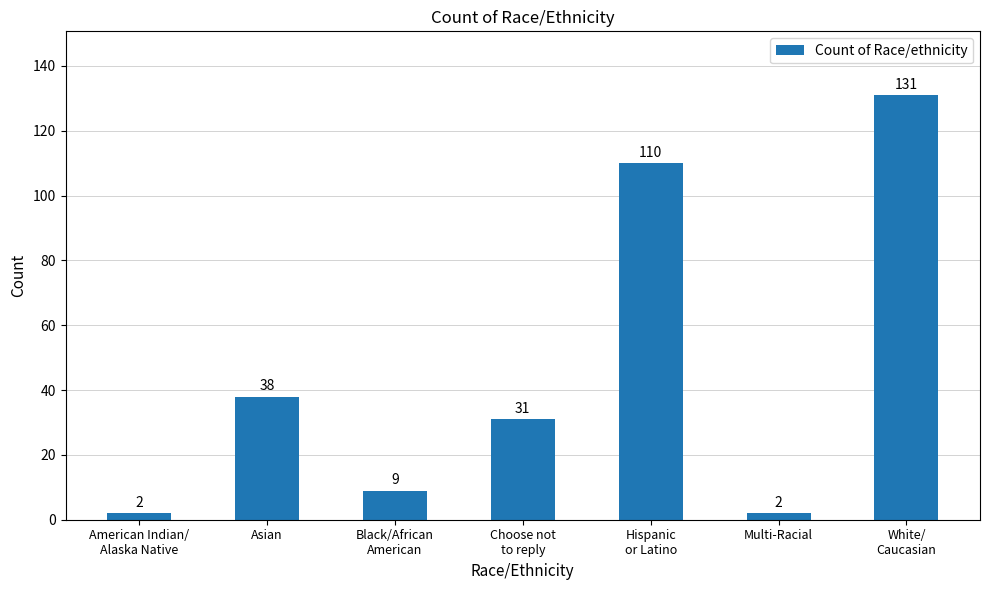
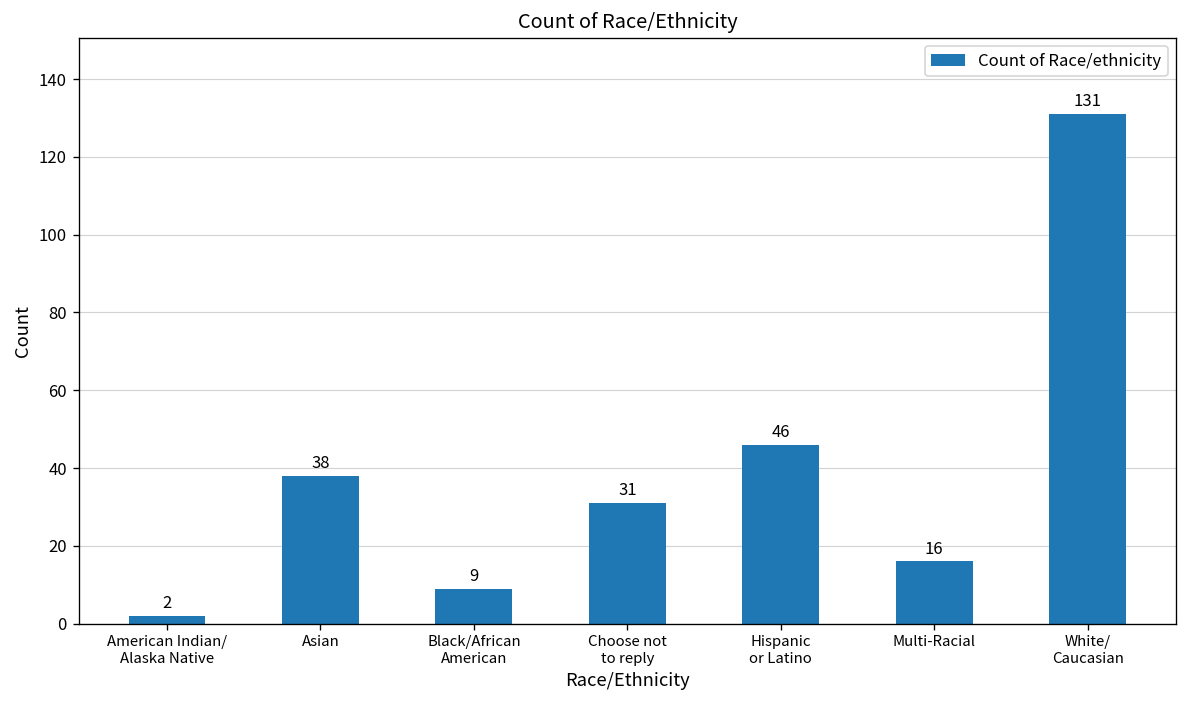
Hispanic or Latino: 110 -> 46
Multi-Racial: 2 -> 16
